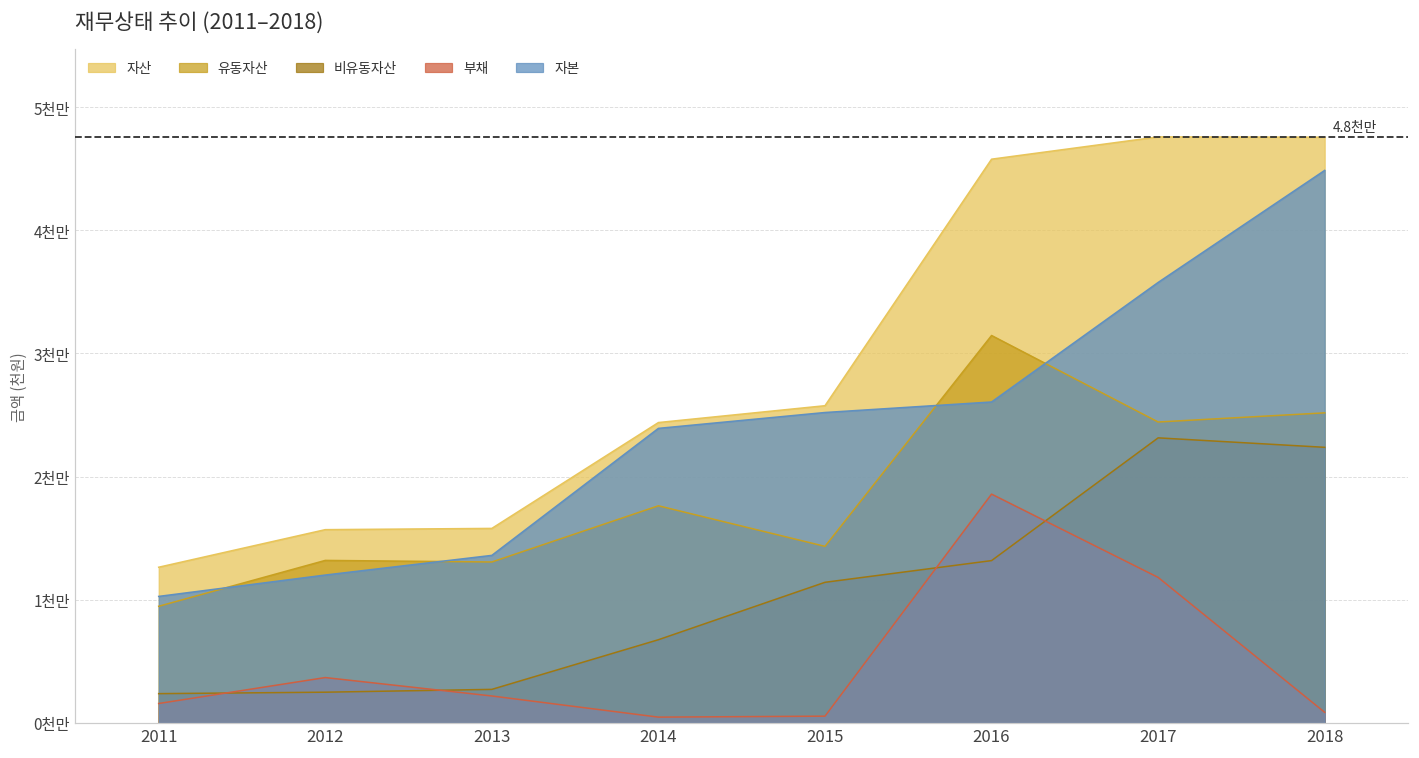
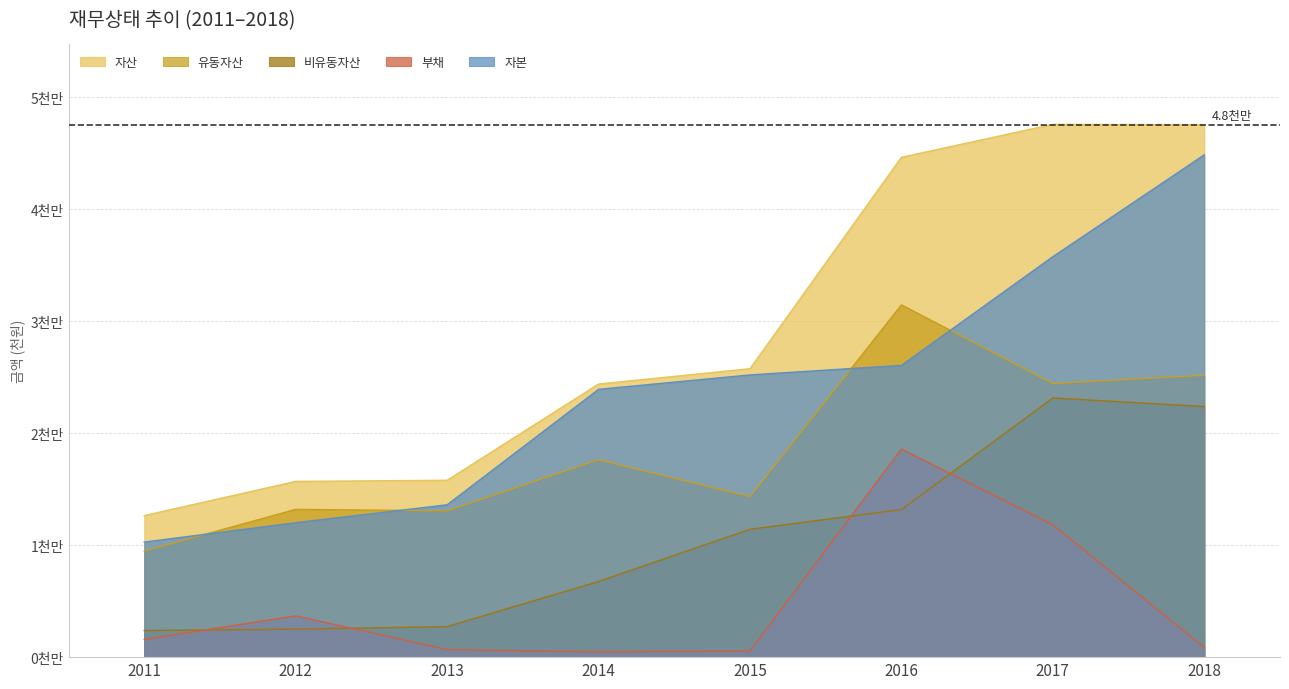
부채, 2013: 0.22천만 -> 0.07천만
자산, 2016: 4.58천만 -> 4.46천만
